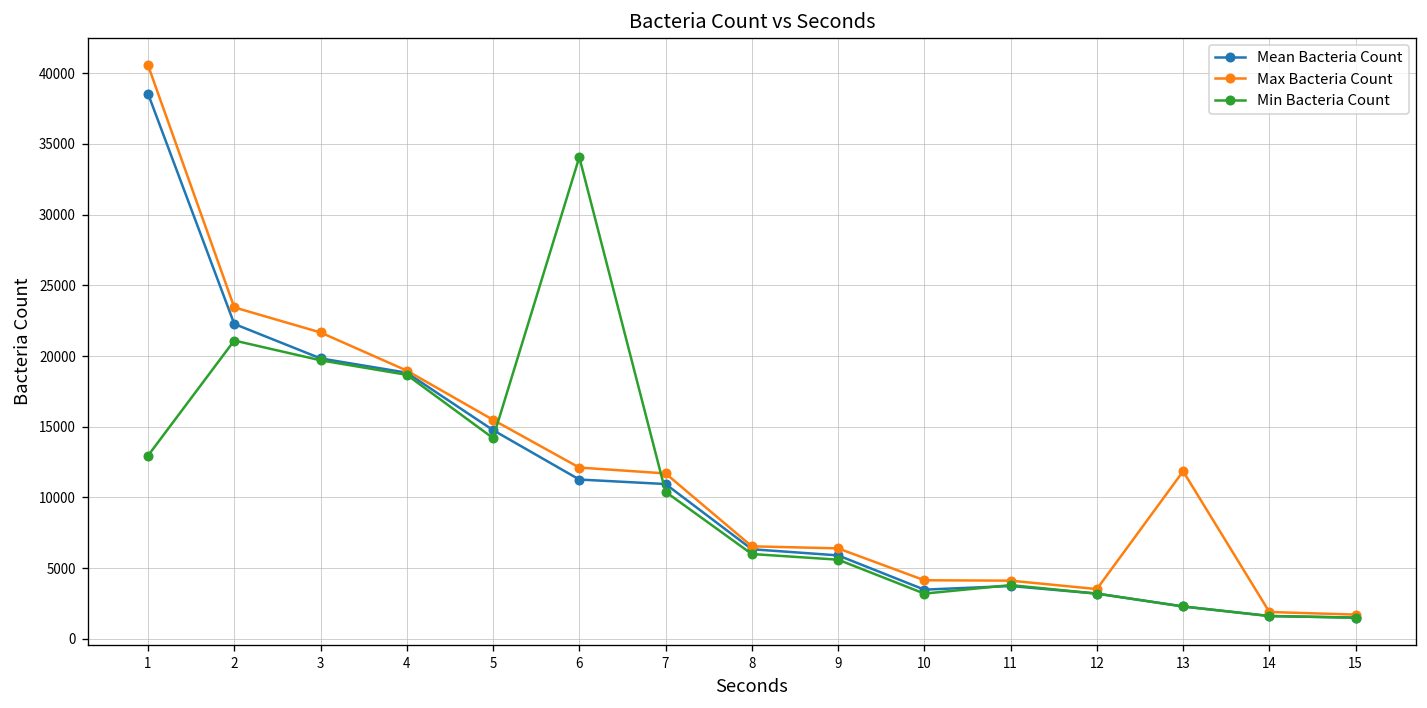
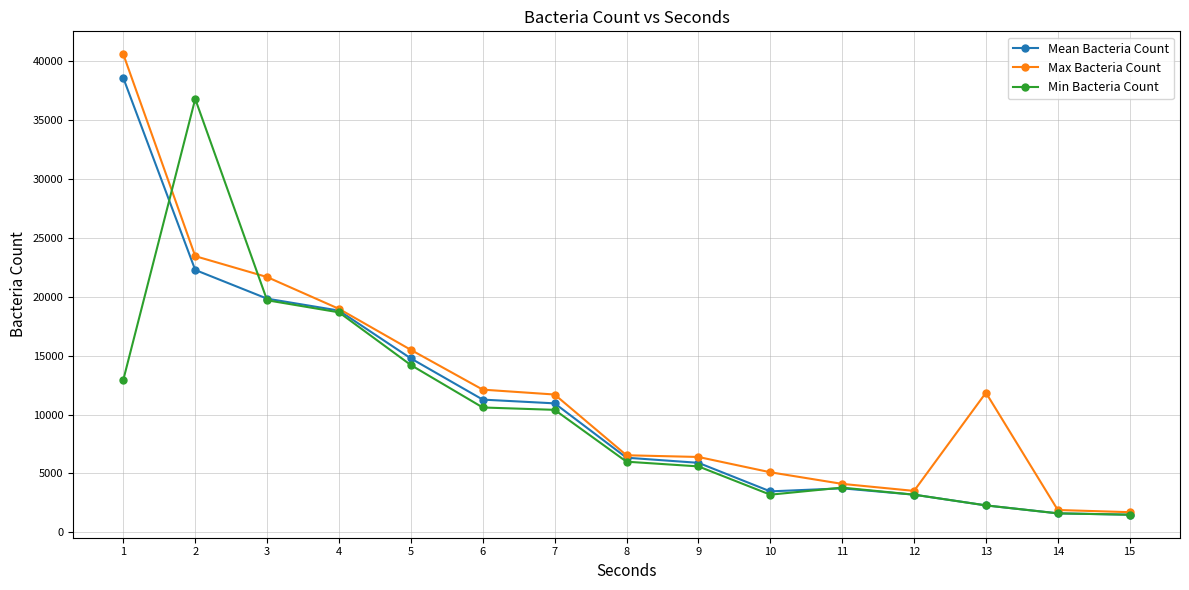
Min Bacteria Count, 2: 21100 -> 36800
Min Bacteria Count, 6: 34100 -> 10600
Max Bacteria Count, 10: 4100 -> 5100
